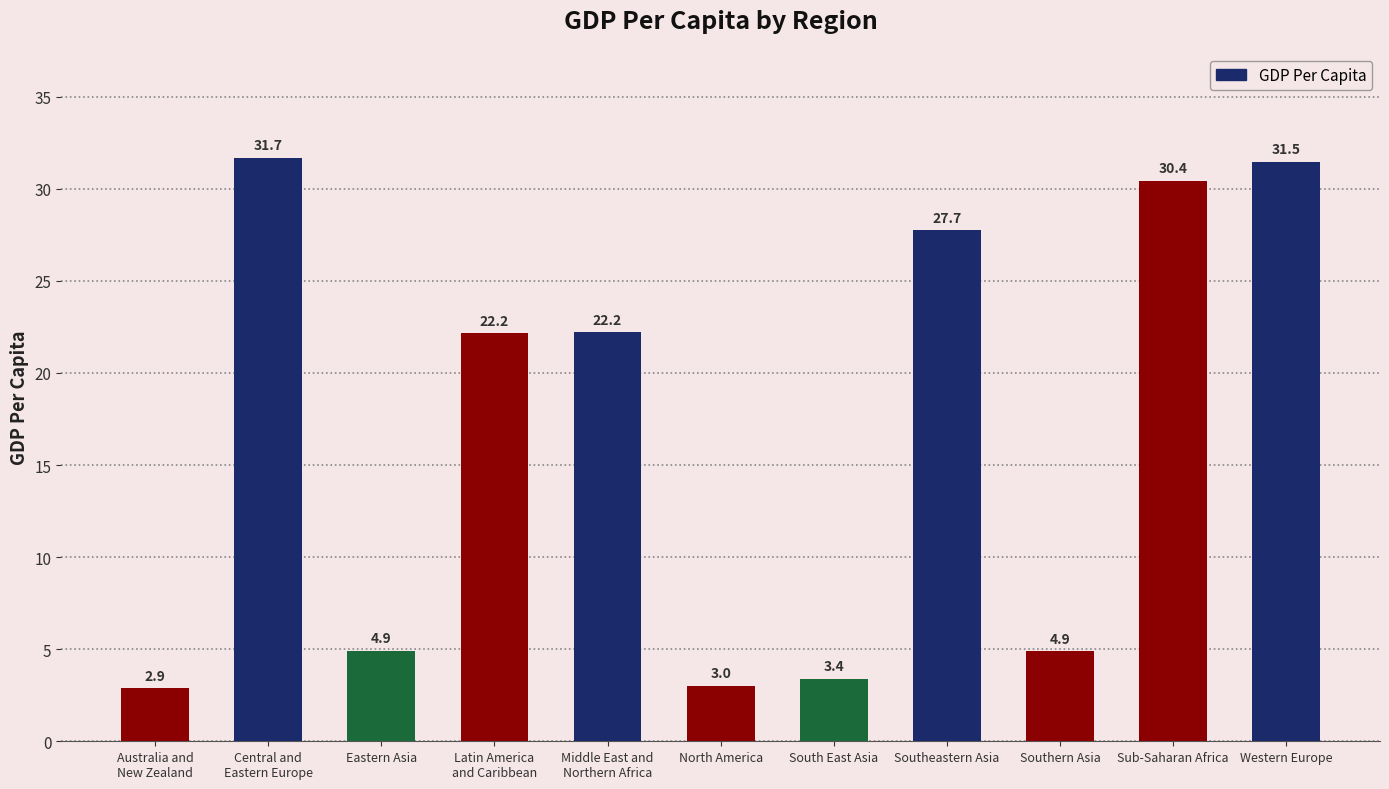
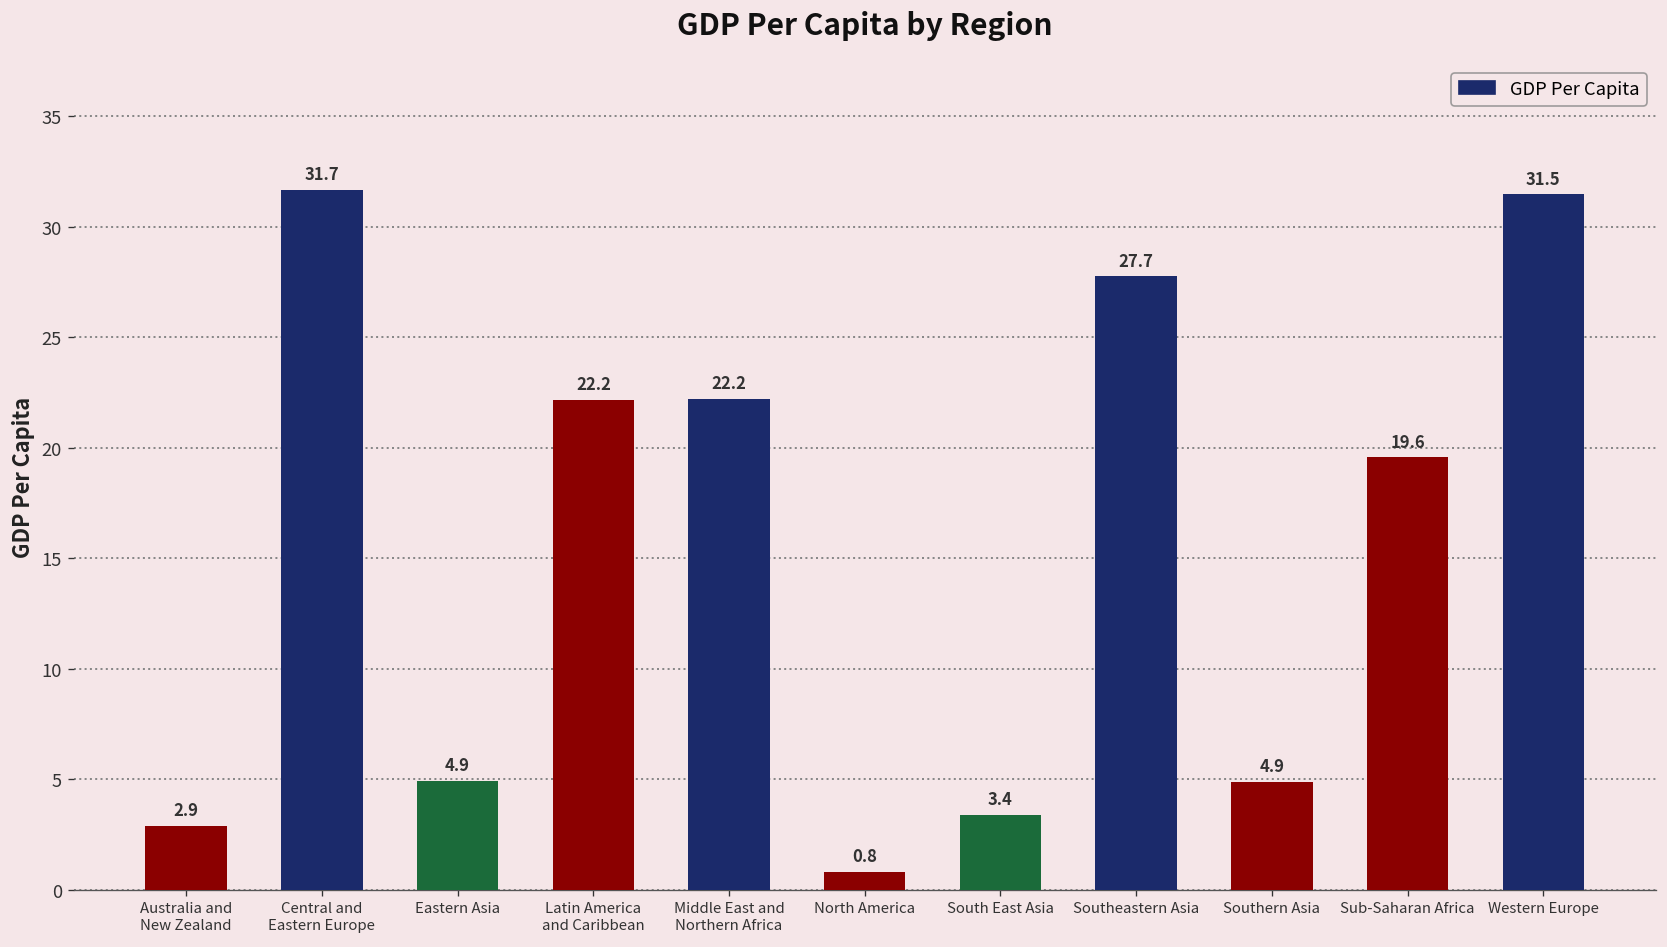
North America: 3.0 -> 0.8
Sub-Saharan Africa: 30.4 -> 19.6
